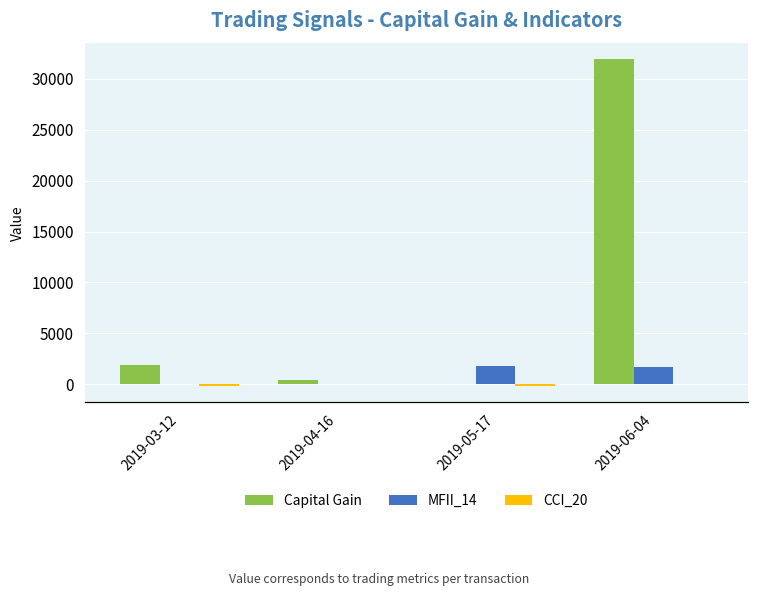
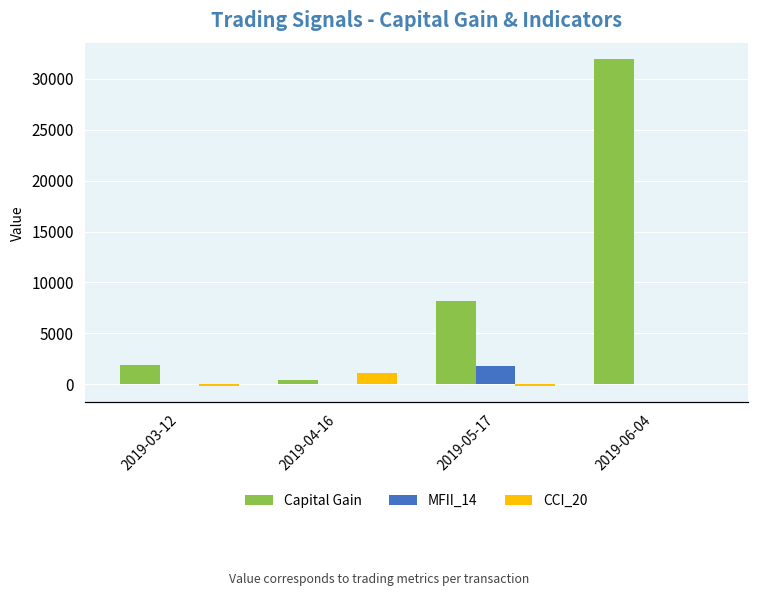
CCI_20, 2019-04-16: 0 -> 1000
Capital Gain, 2019-05-17: 0 -> 8000
MFII_14, 2019-06-04: 2000 -> 0
